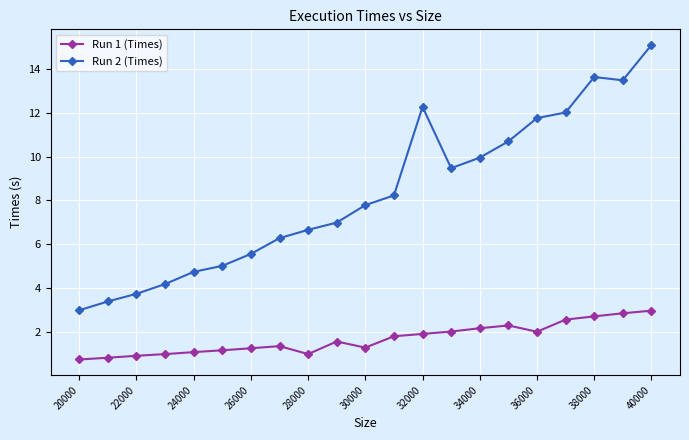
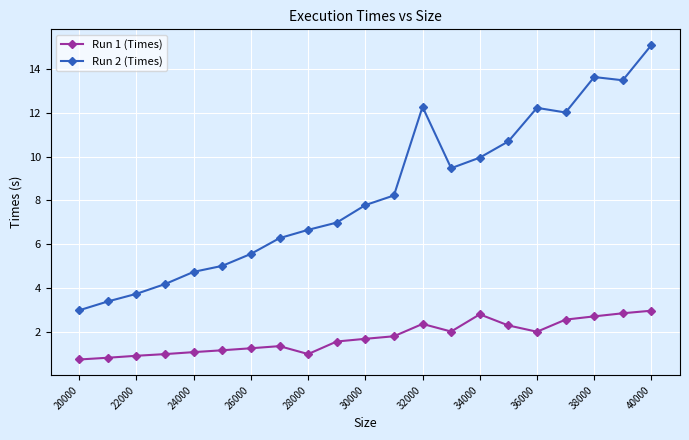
Run 1 (Times), 30000: 1.3 -> 1.7
Run 1 (Times), 32000: 1.9 -> 2.4
Run 1 (Times), 34000: 2.2 -> 2.8
Run 2 (Times), 36000: 11.8 -> 12.2
